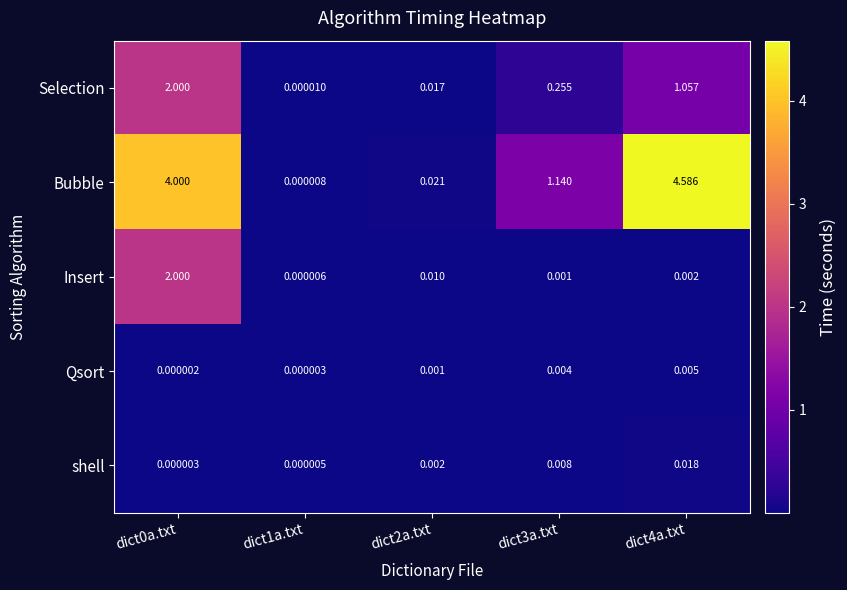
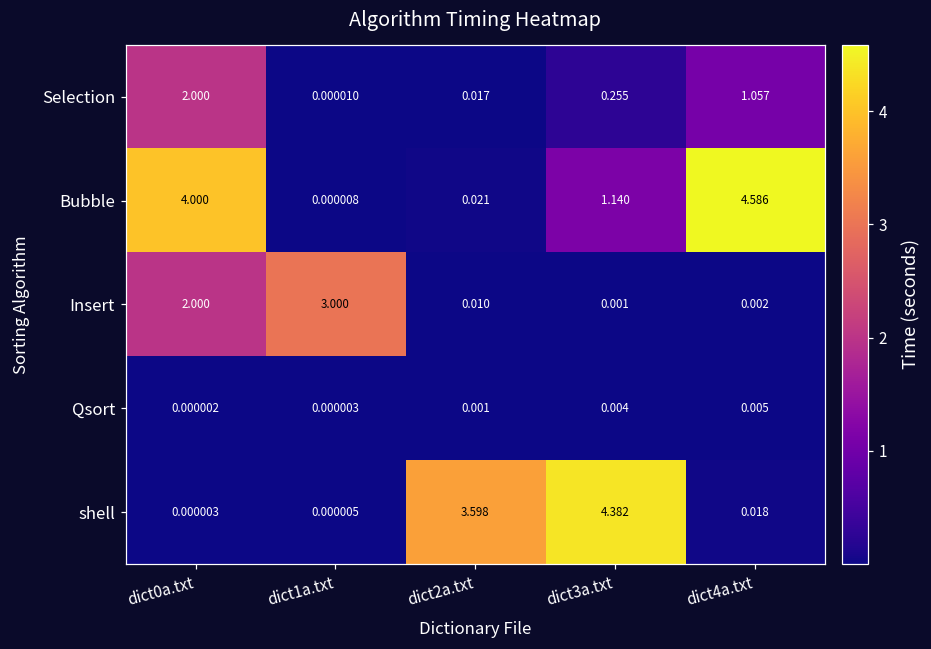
Insert, dict1a.txt: 0.000006 -> 3.000
shell, dict2a.txt: 0.002 -> 3.598
shell, dict3a.txt: 0.008 -> 4.382
